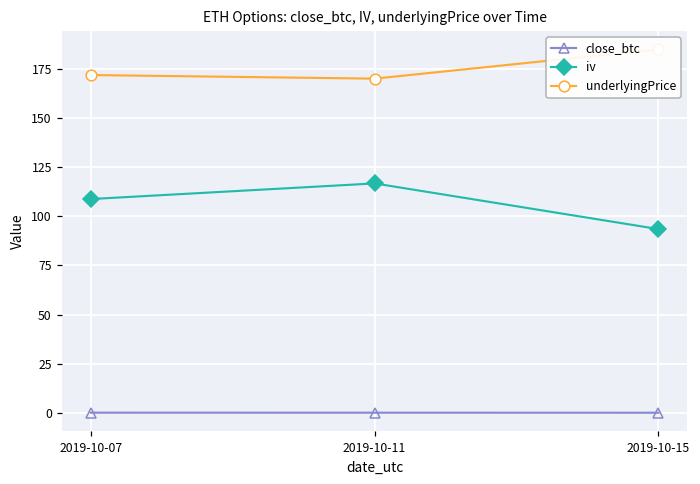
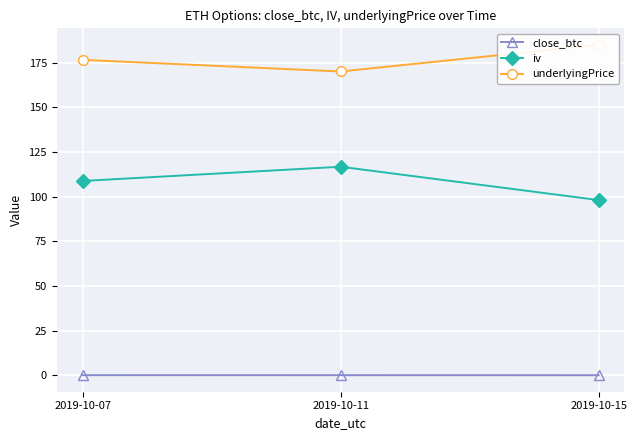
underlyingPrice, 2019-10-07: 172 -> 177
iv, 2019-10-15: 93 -> 98
